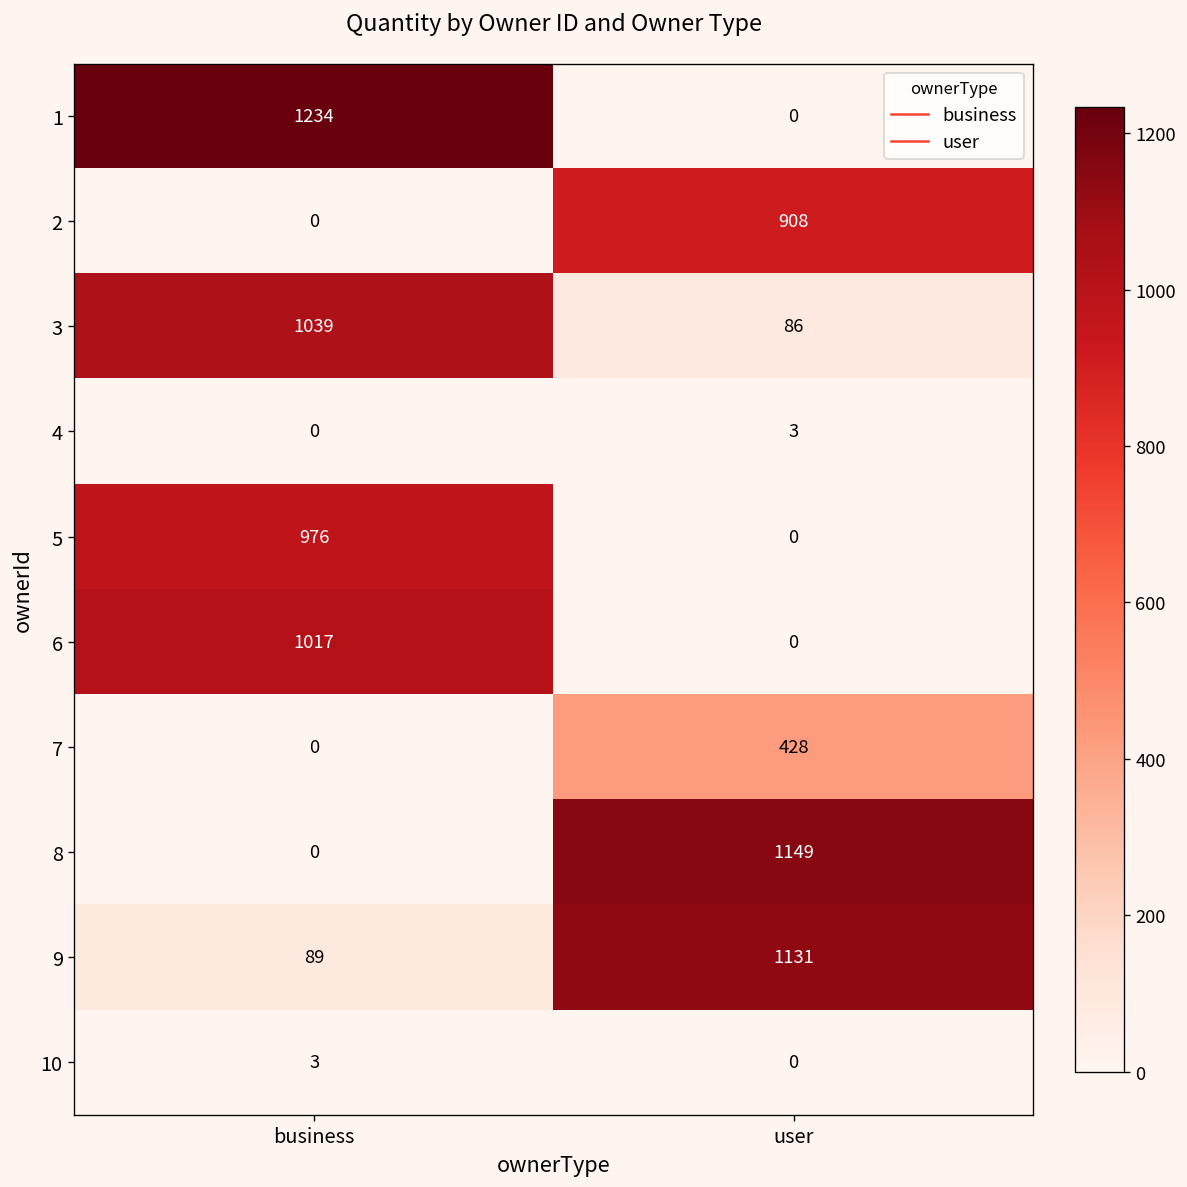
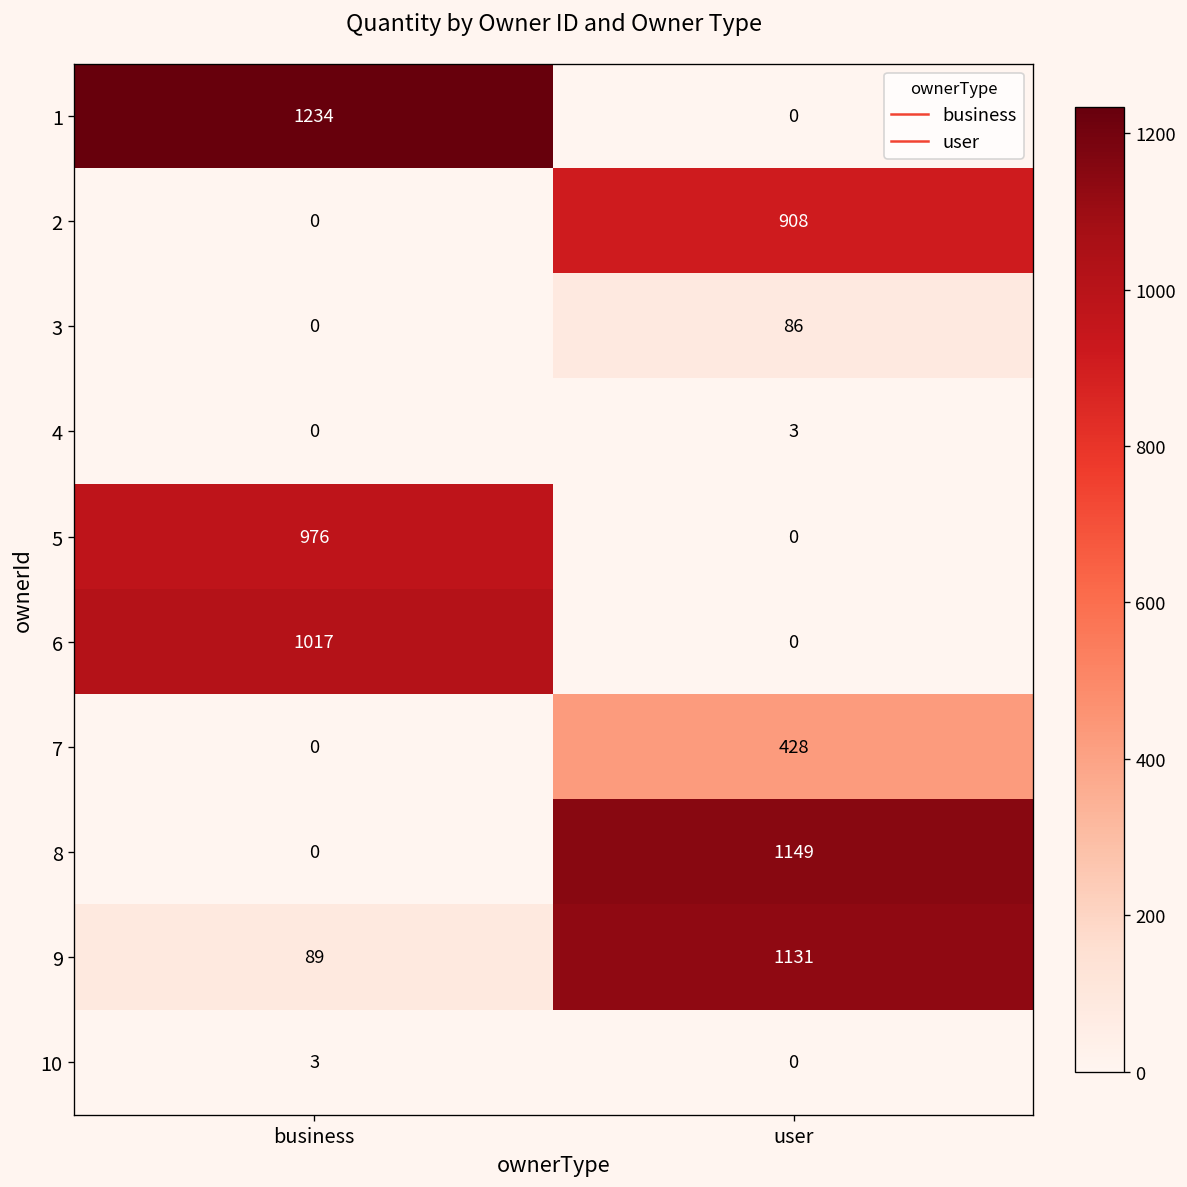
3, business: 1039 -> 0
